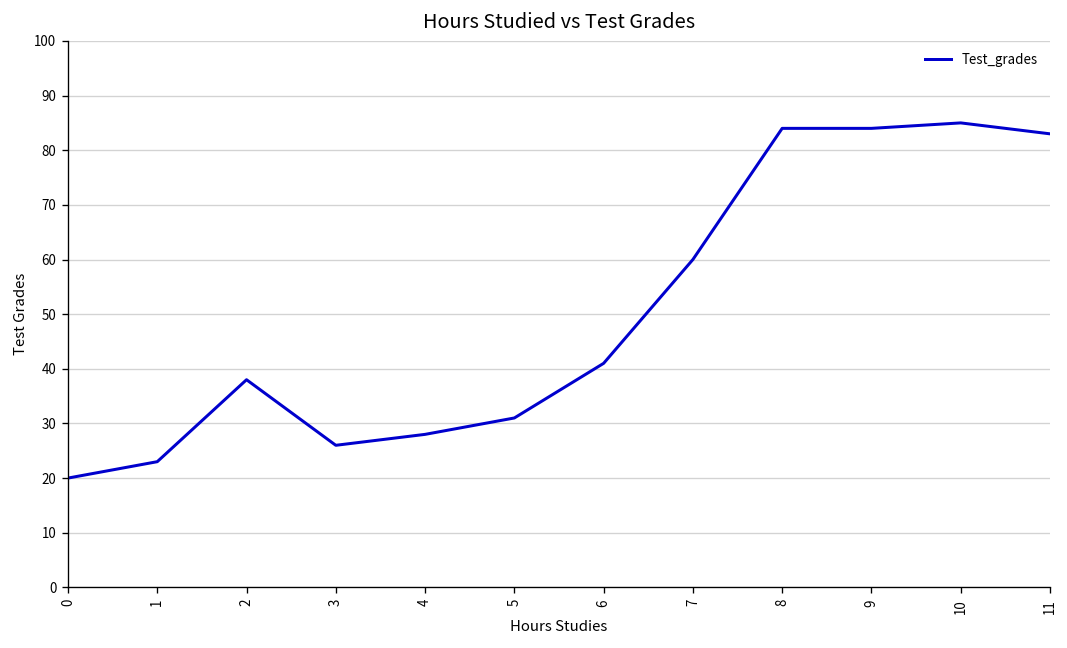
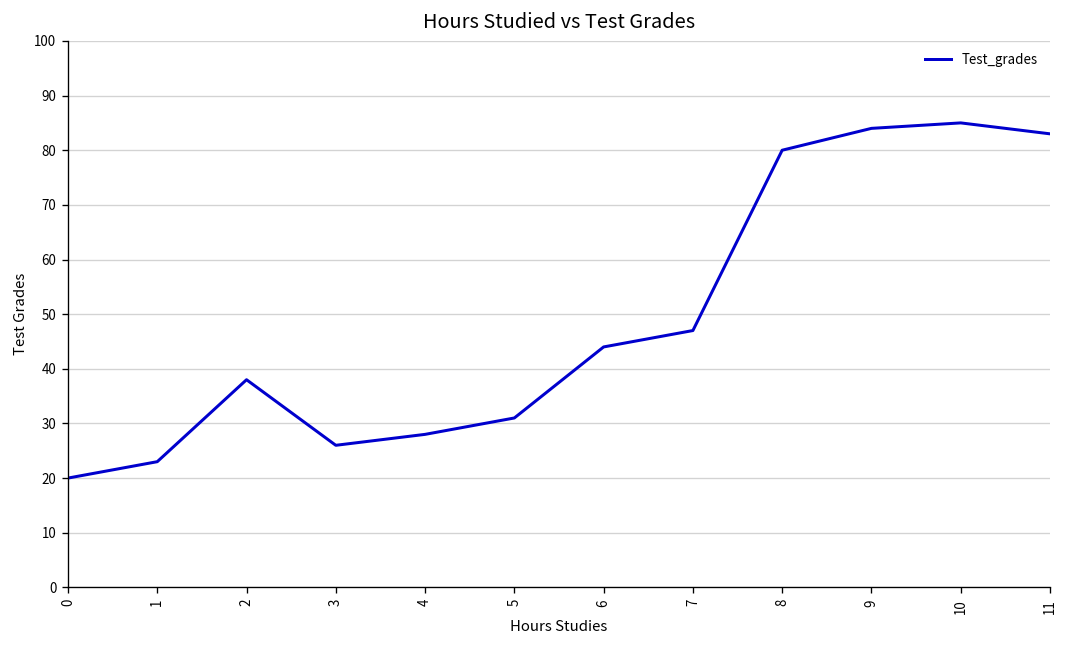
6: 41 -> 44
7: 60 -> 47
8: 84 -> 80
